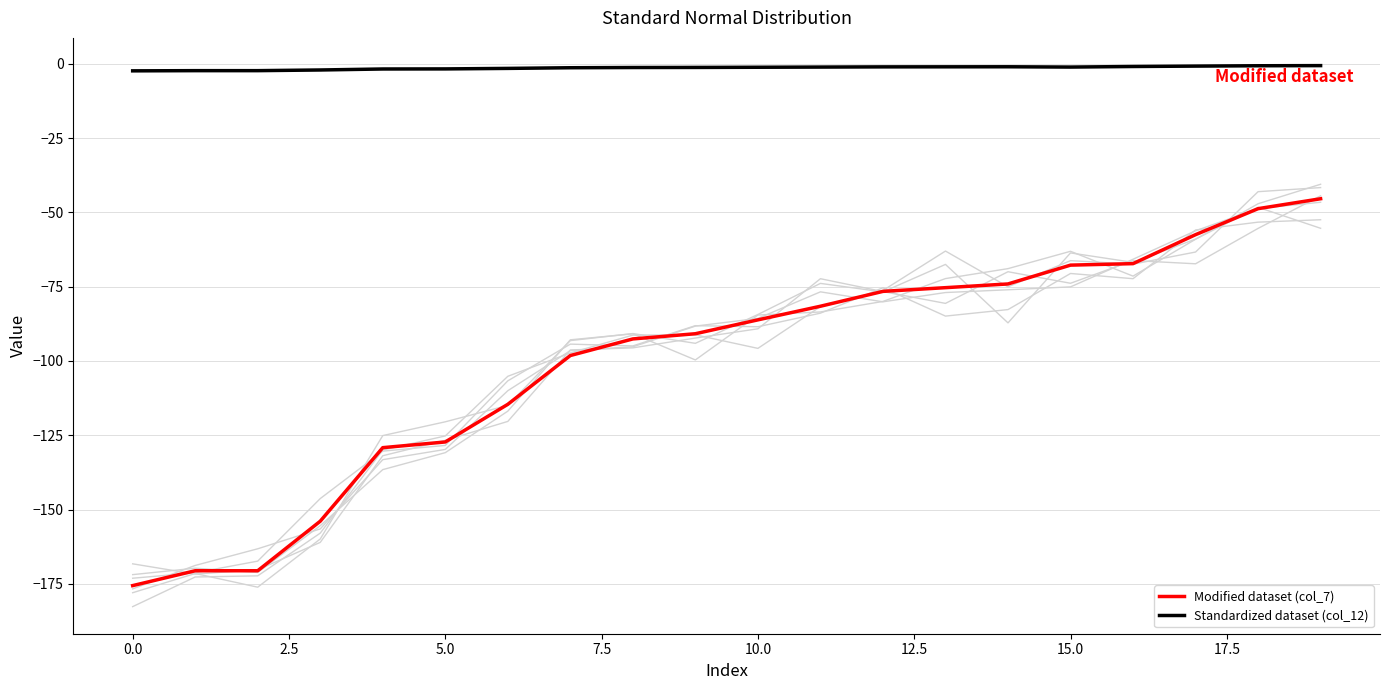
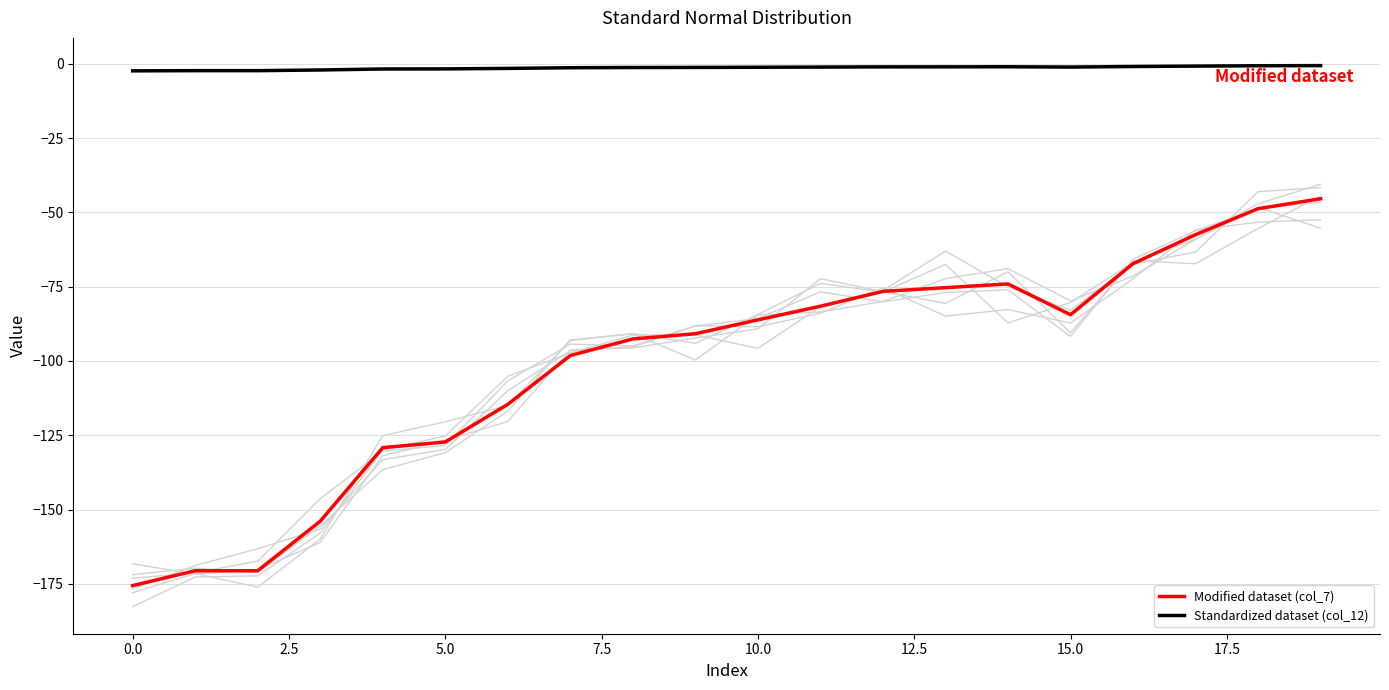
Modified dataset (col_7), 15.0: -68 -> -84
